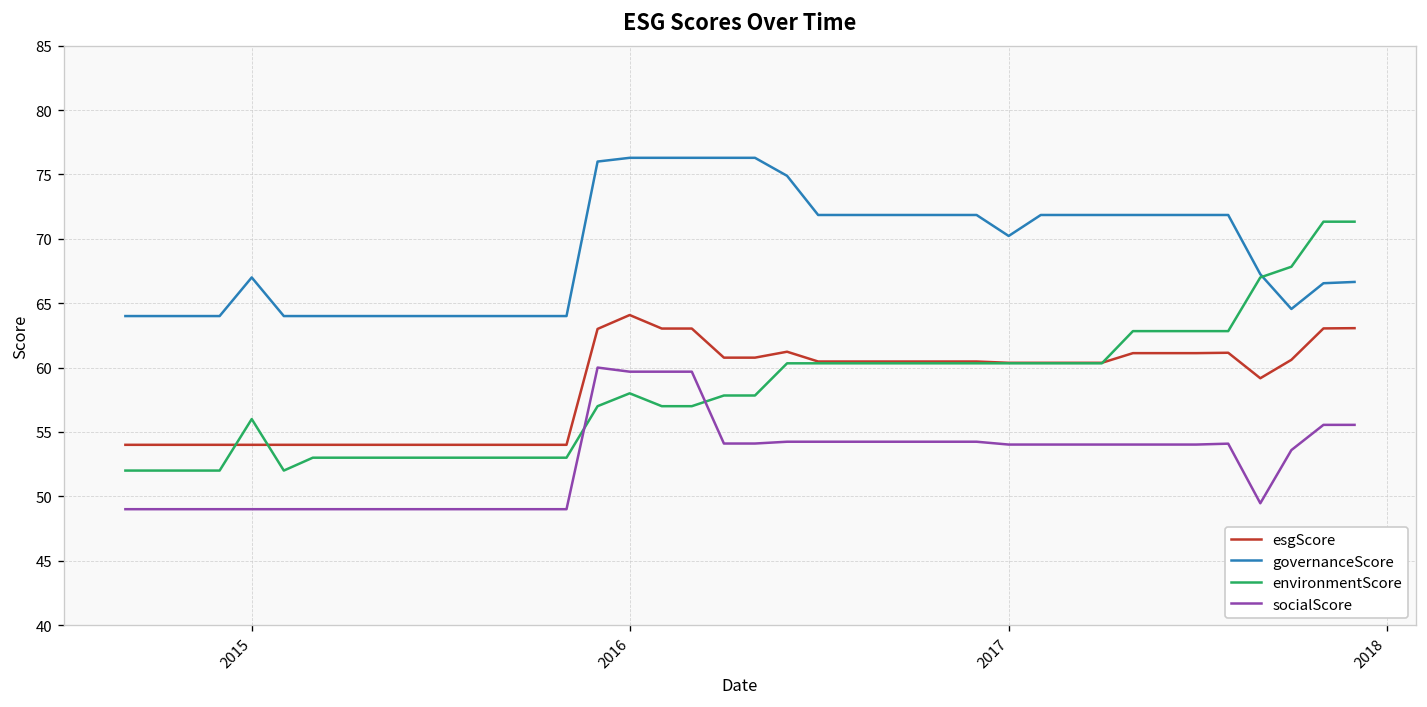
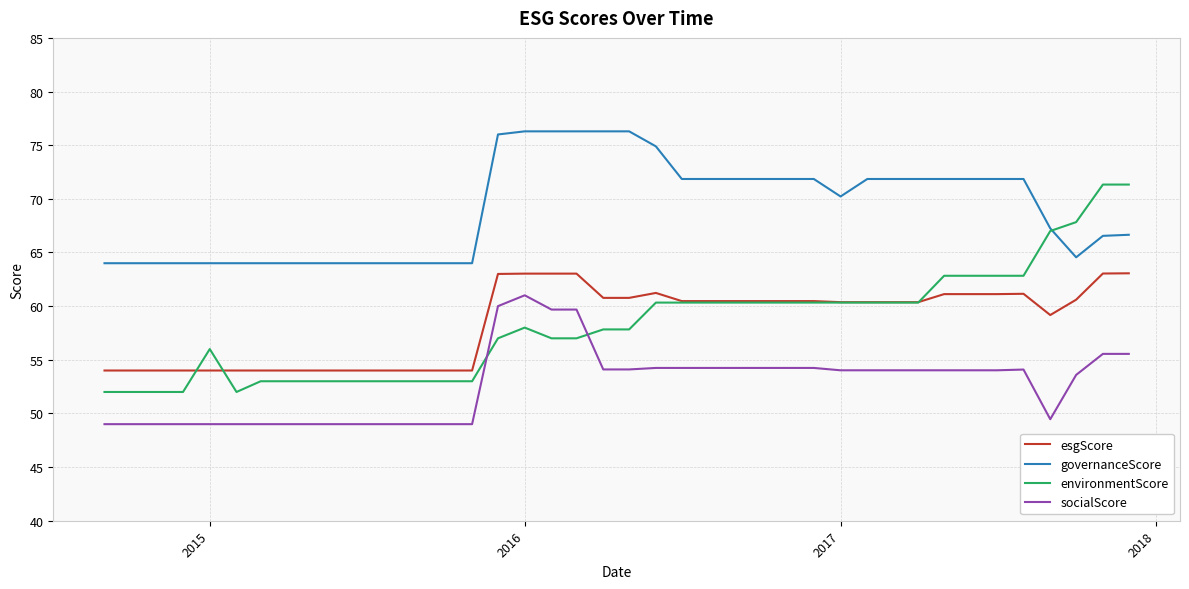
governanceScore, 2015: 67 -> 64
esgScore, 2016: 64.1 -> 63.0
socialScore, 2016: 59.7 -> 61.0
